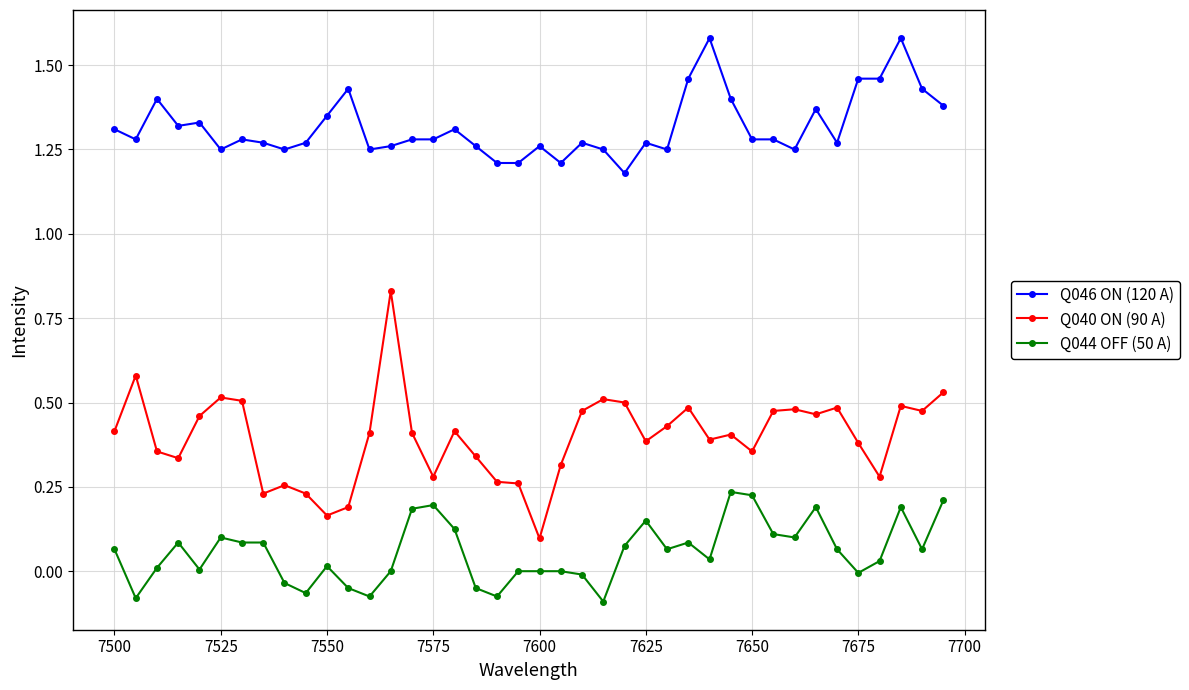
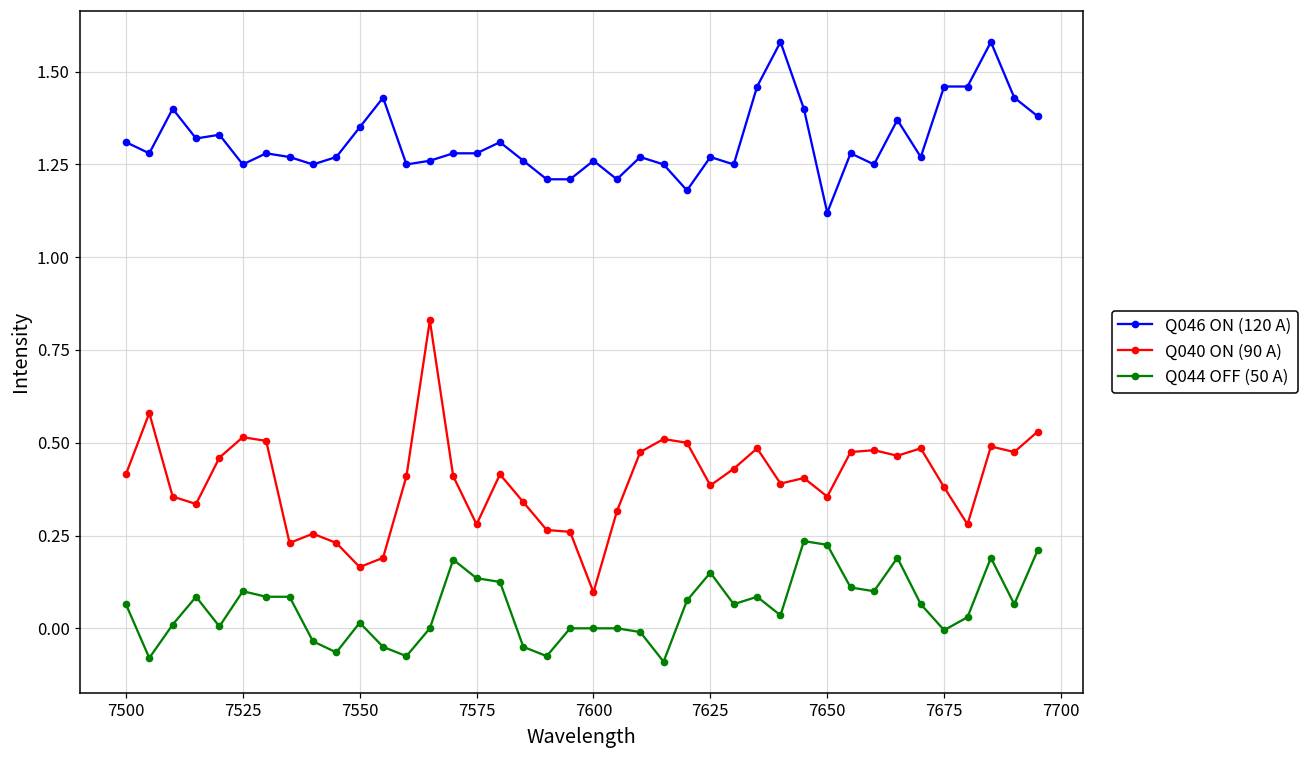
Q044 OFF (50 A), 7575: 0.20 -> 0.14
Q046 ON (120 A), 7650: 1.28 -> 1.12
